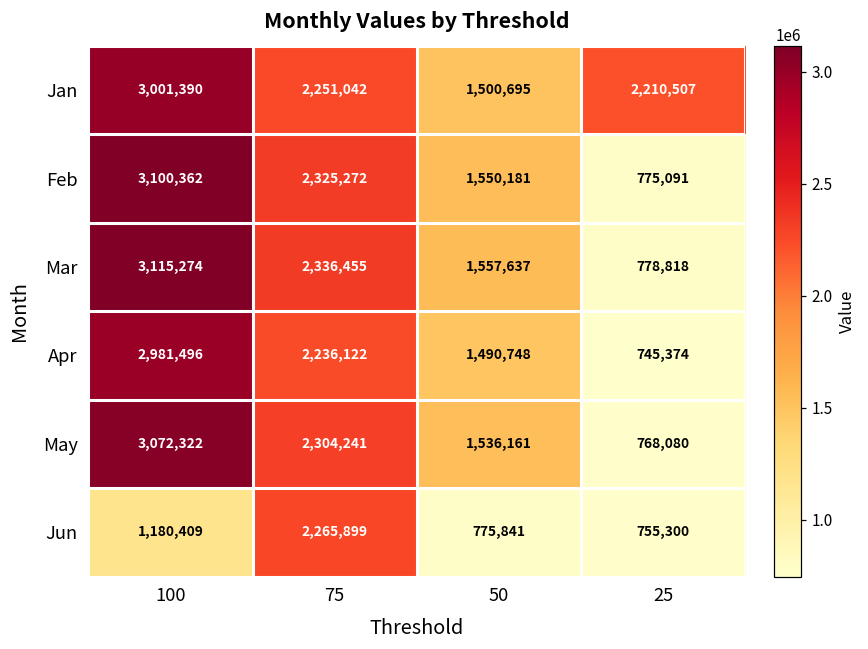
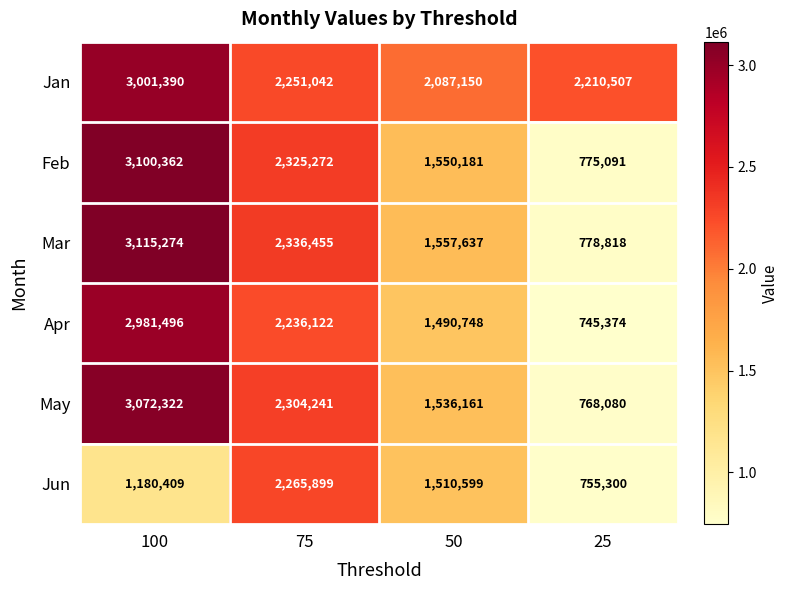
Jan, 50: 1,500,695 -> 2,087,150
Jun, 50: 775,841 -> 1,510,599
